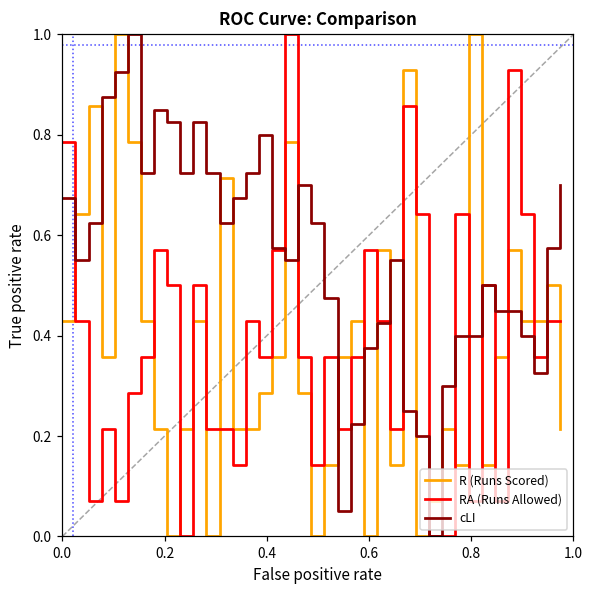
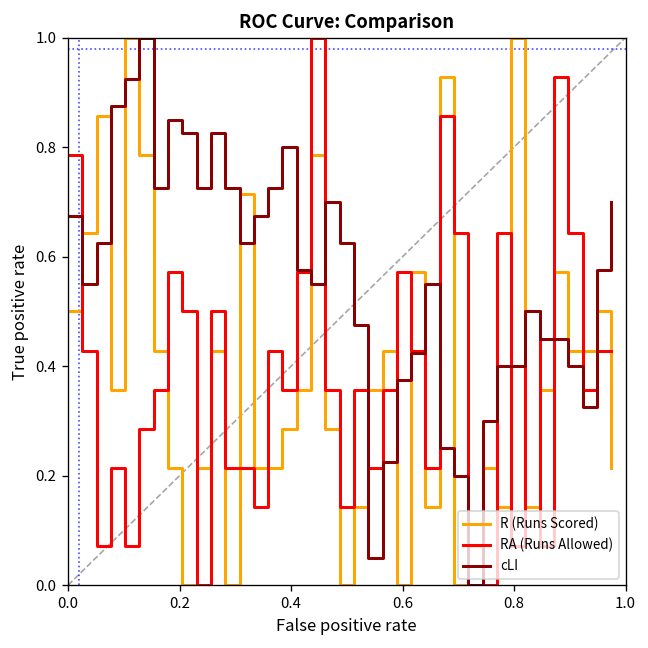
R (Runs Scored), 0.0: 0.43 -> 0.50
